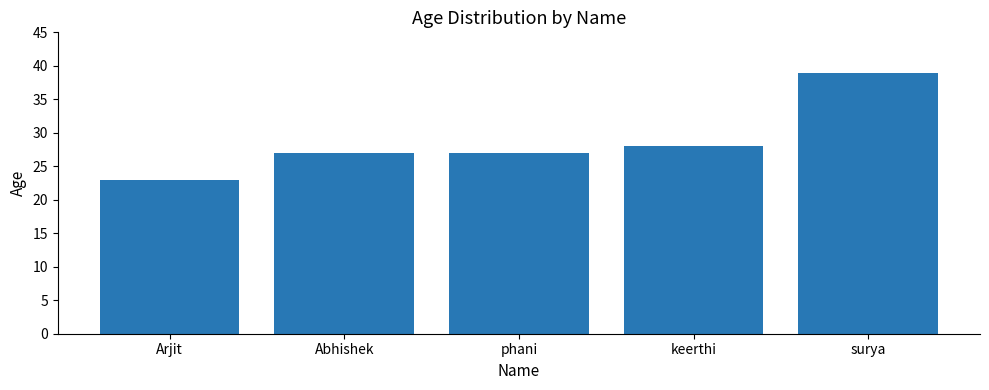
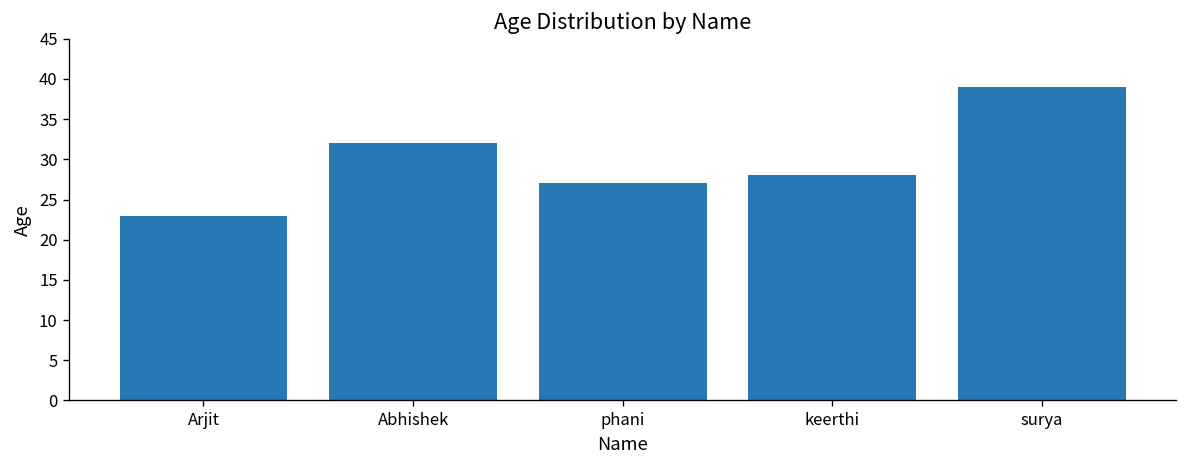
Abhishek: 27 -> 32
